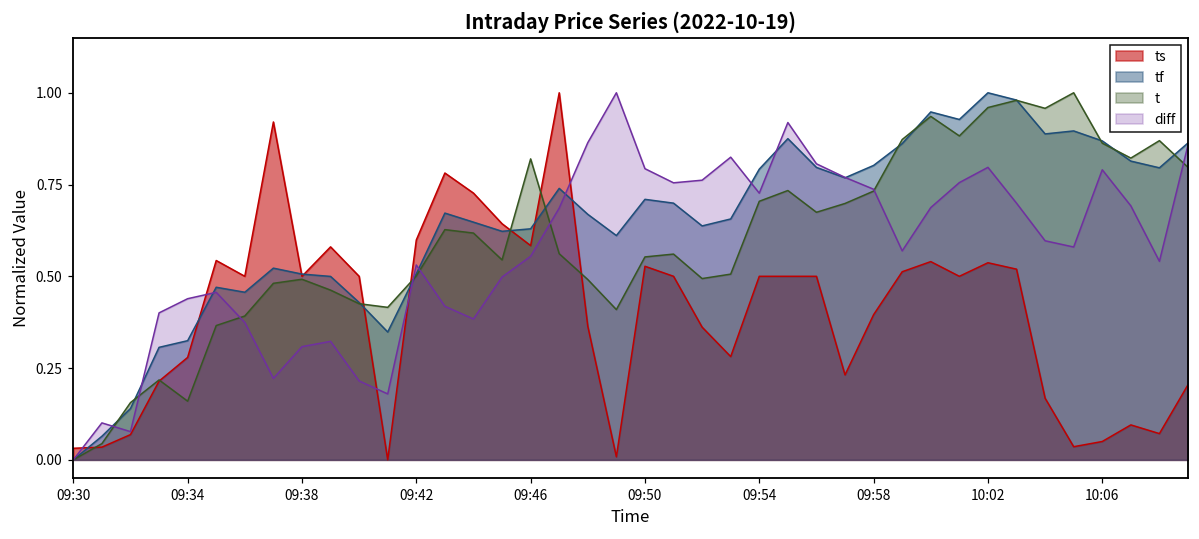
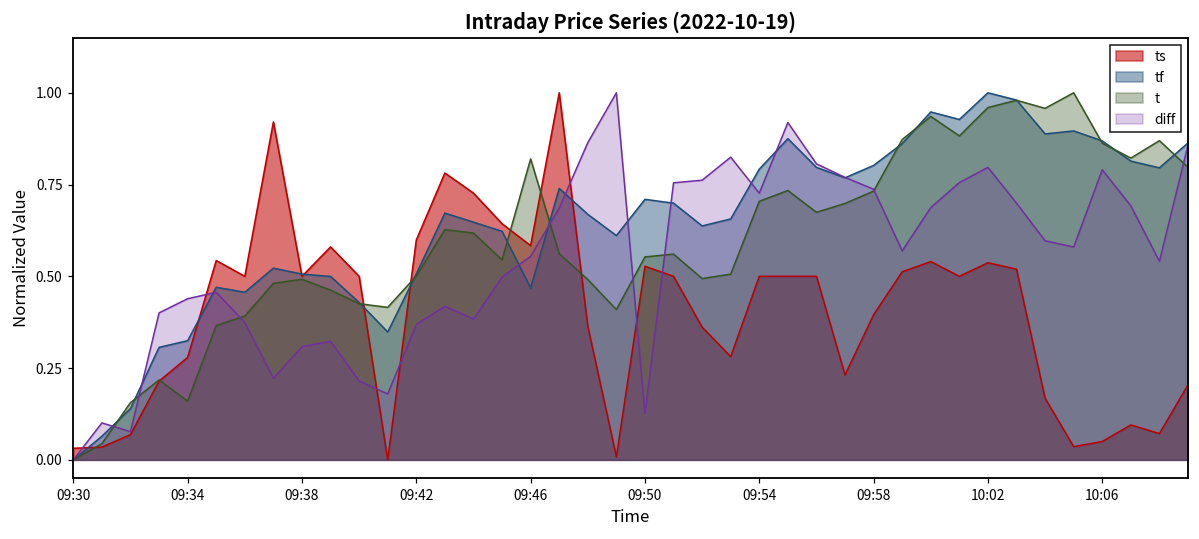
diff, 09:42: 0.53 -> 0.37
tf, 09:46: 0.63 -> 0.47
diff, 09:50: 0.79 -> 0.13
